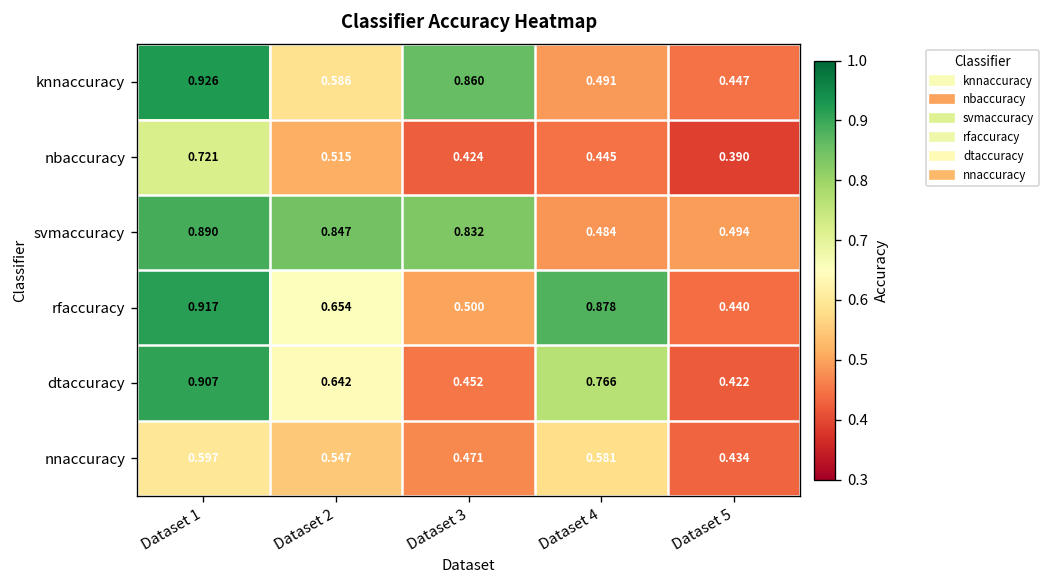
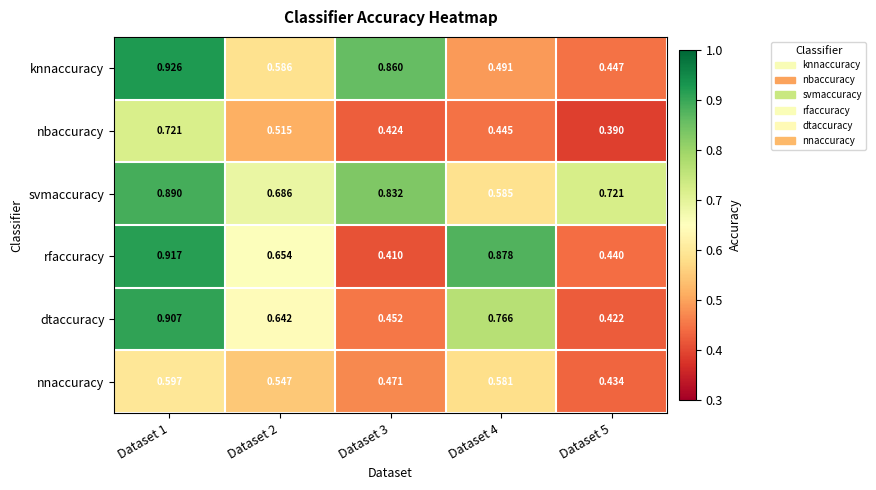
svmaccuracy, Dataset 2: 0.847 -> 0.686
svmaccuracy, Dataset 4: 0.484 -> 0.585
svmaccuracy, Dataset 5: 0.494 -> 0.721
rfaccuracy, Dataset 3: 0.500 -> 0.410
